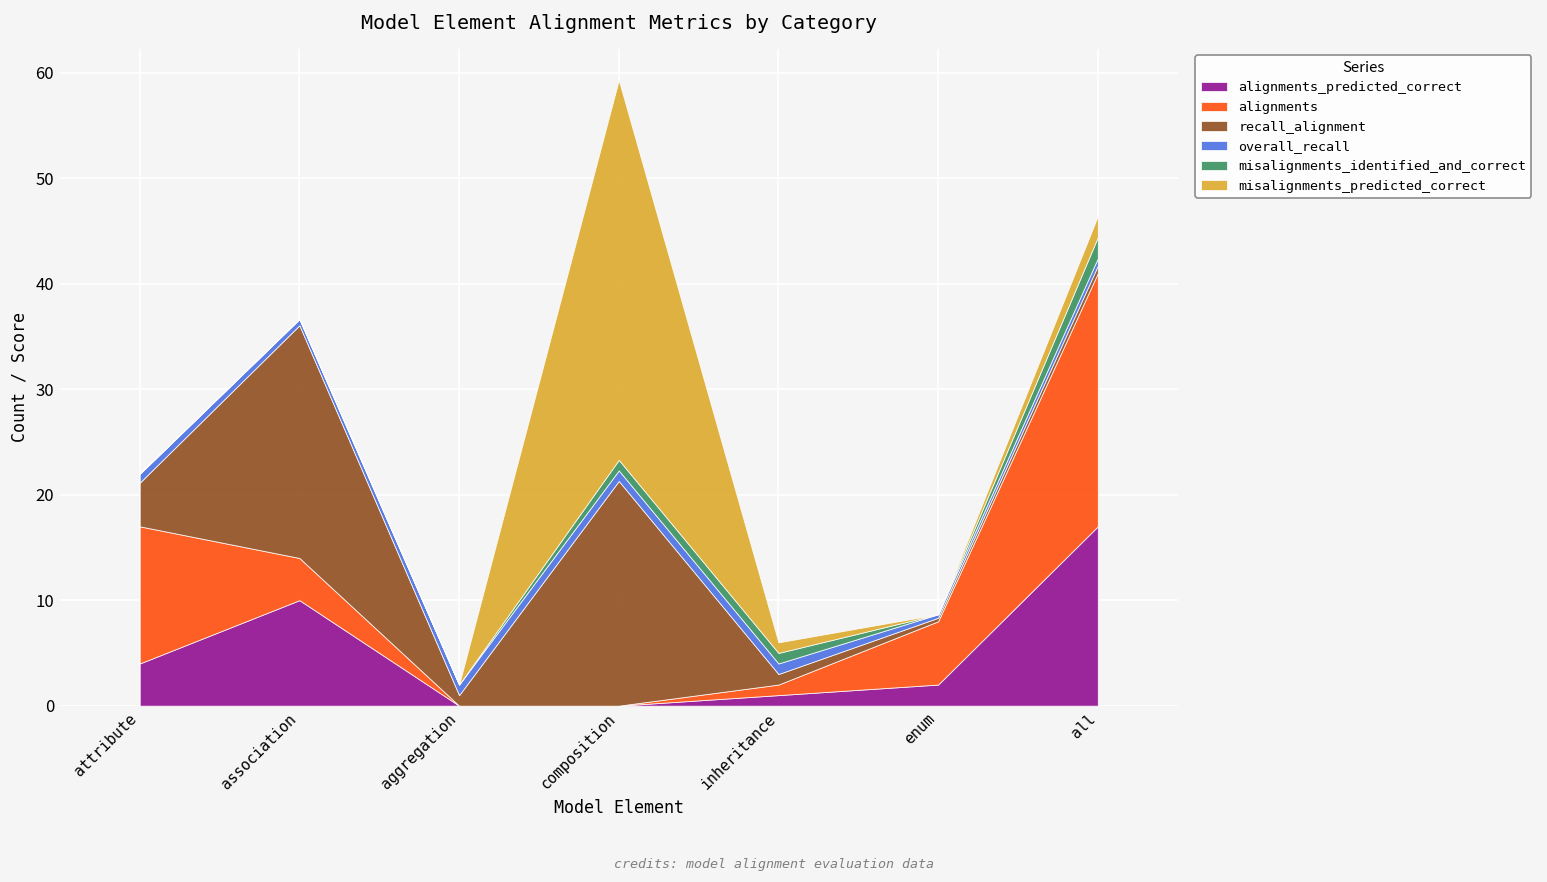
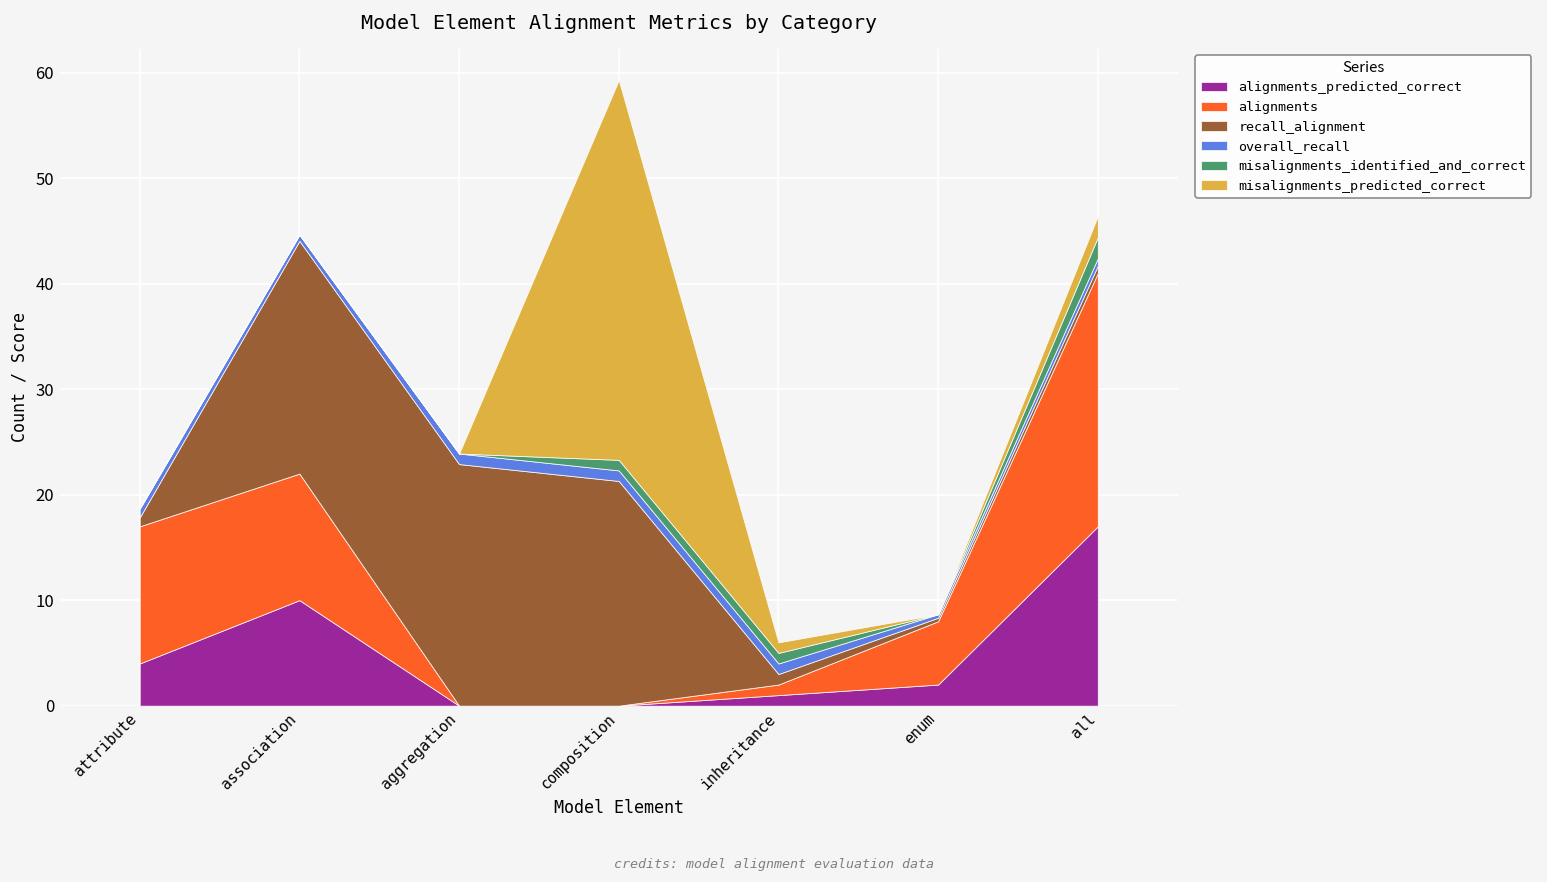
recall_alignment, attribute: 4 -> 1
alignments, association: 4 -> 12
recall_alignment, aggregation: 1 -> 23
